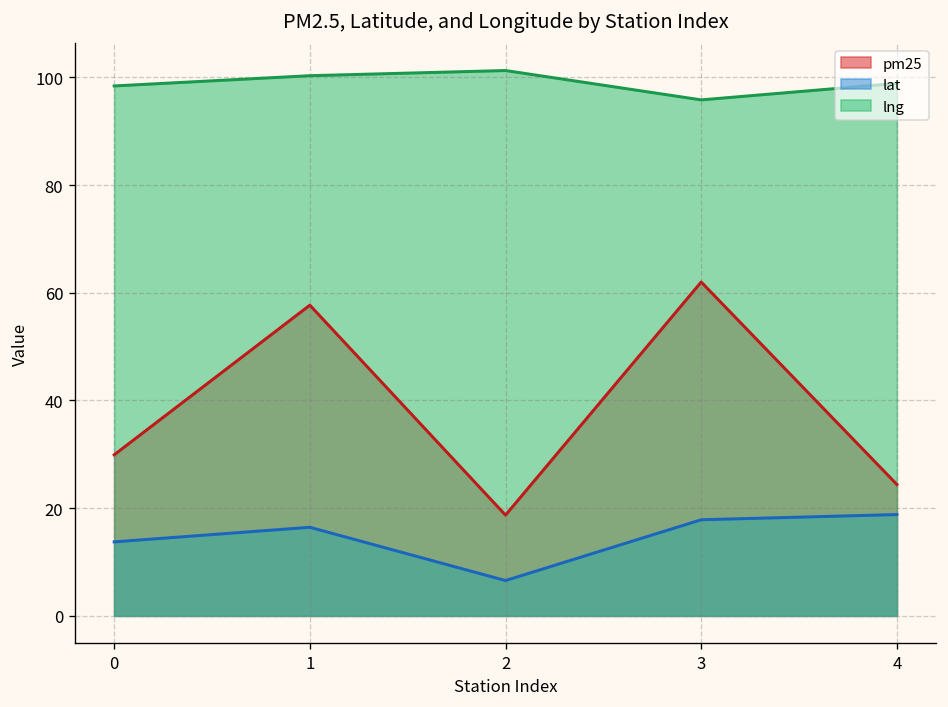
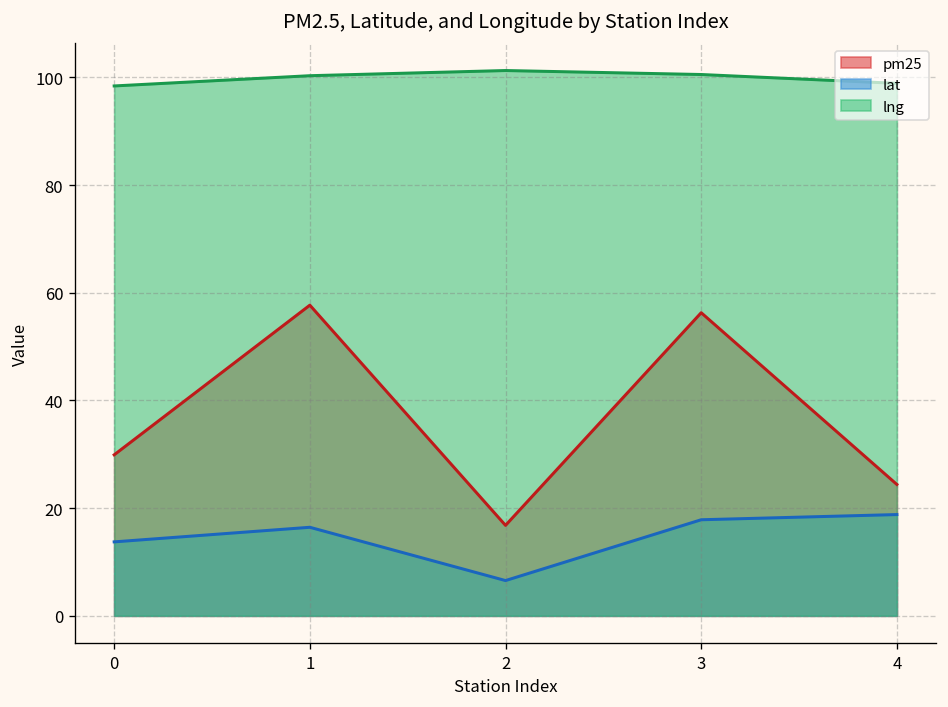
pm25, 2: 19 -> 17
pm25, 3: 62 -> 56
lng, 3: 96 -> 101
